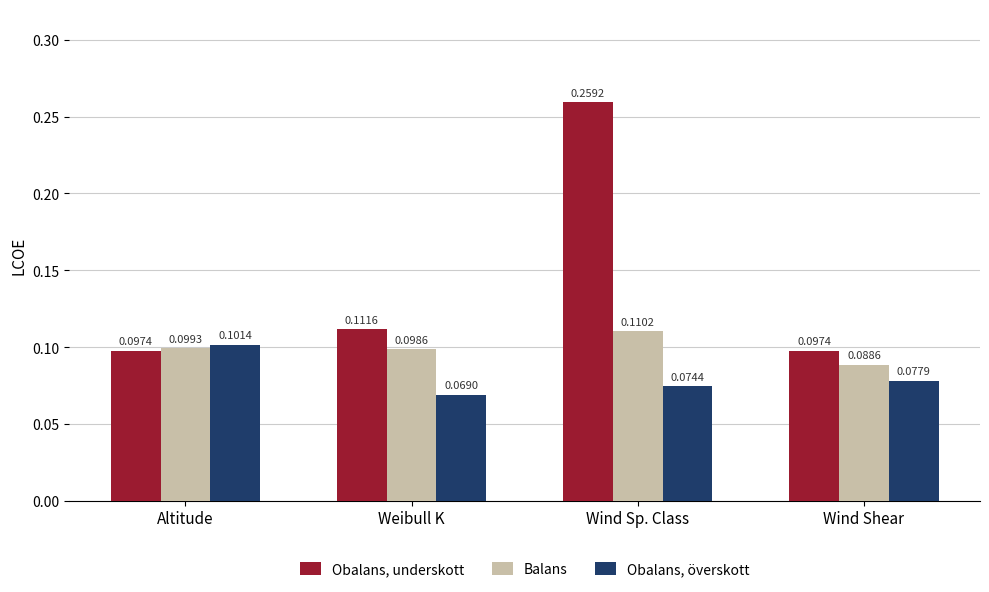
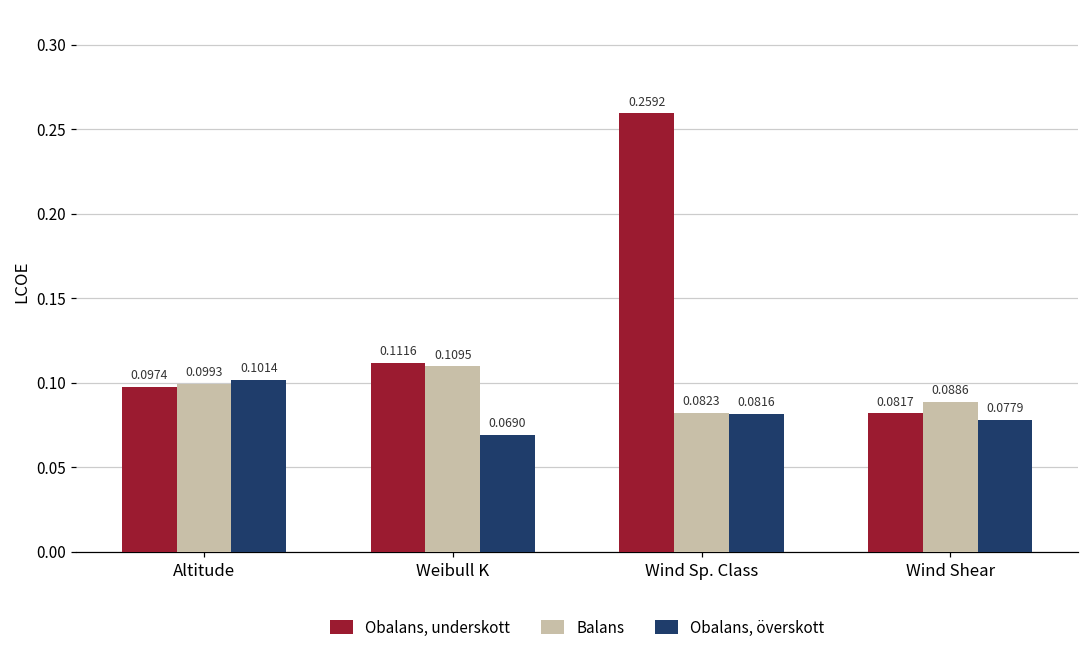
Balans, Weibull K: 0.0986 -> 0.1095
Balans, Wind Sp. Class: 0.1102 -> 0.0823
Obalans, överskott, Wind Sp. Class: 0.0744 -> 0.0816
Obalans, underskott, Wind Shear: 0.0974 -> 0.0817
